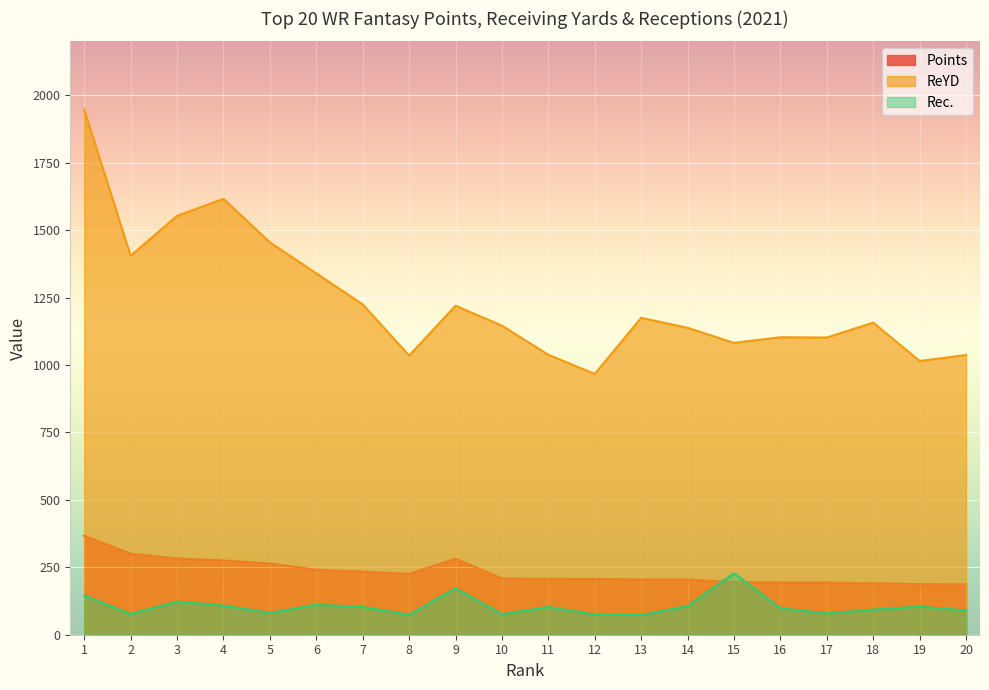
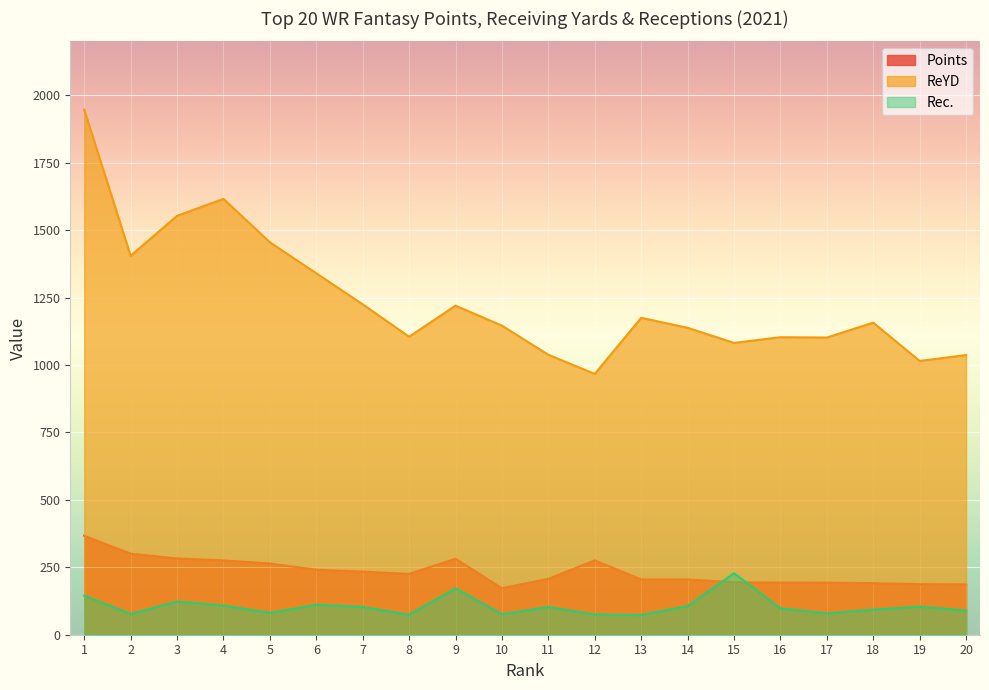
ReYD, 8: 1040 -> 1110
Points, 10: 210 -> 170
Points, 12: 210 -> 280
